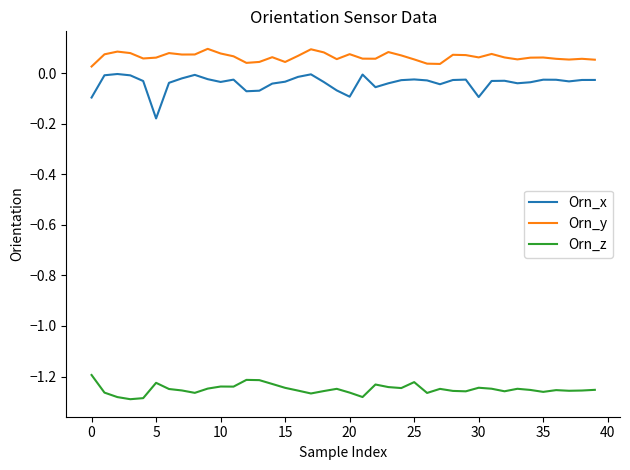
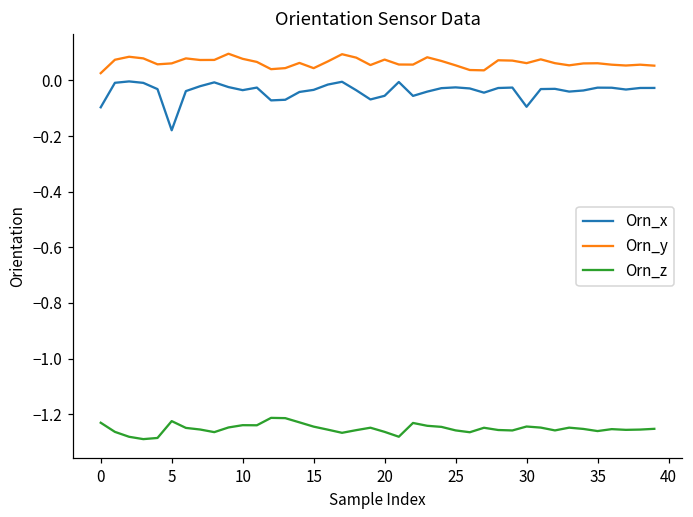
Orn_z, 0: -1.19 -> -1.23
Orn_x, 20: -0.09 -> -0.06
Orn_z, 25: -1.22 -> -1.26
